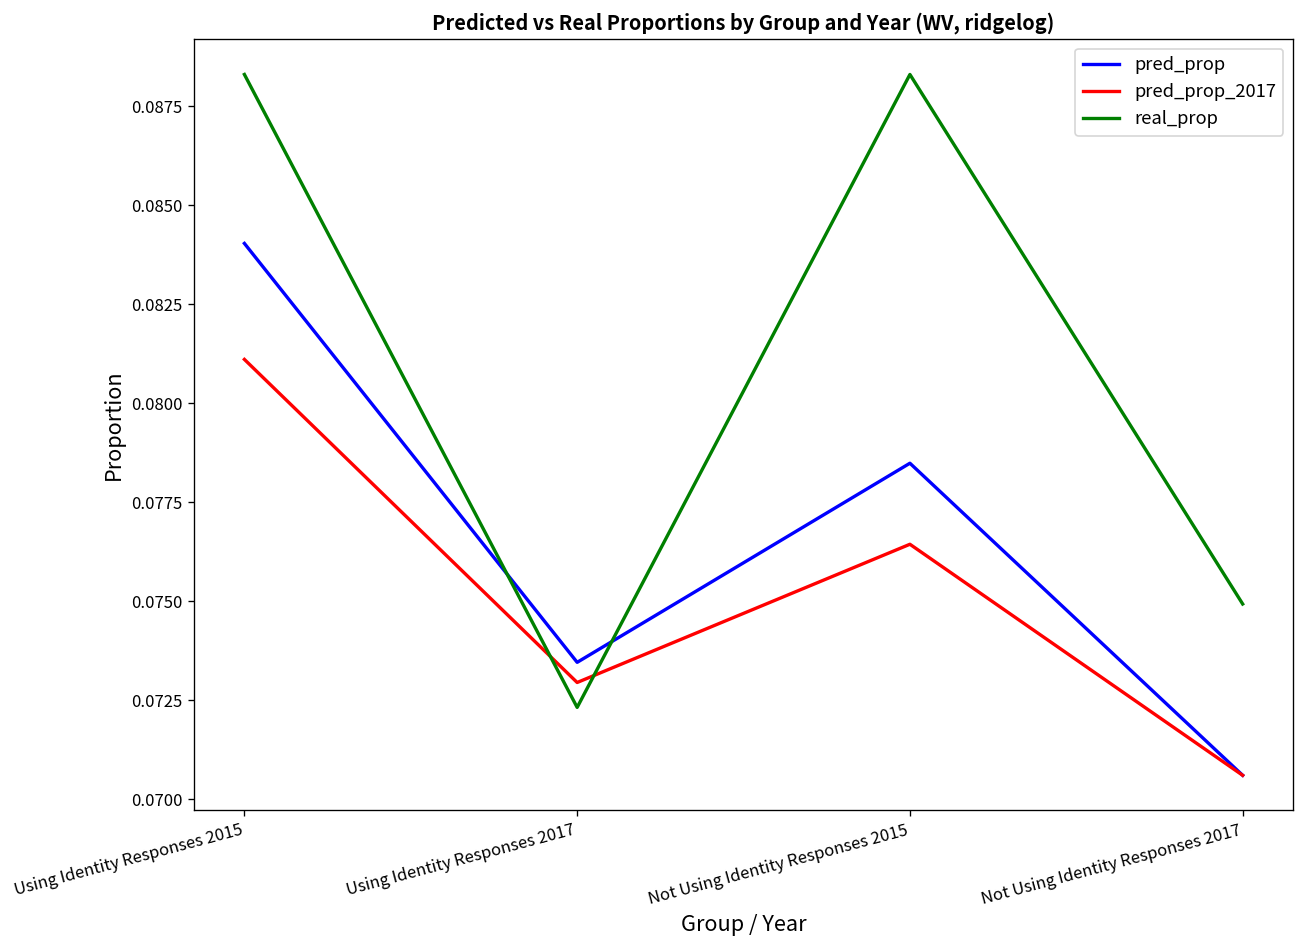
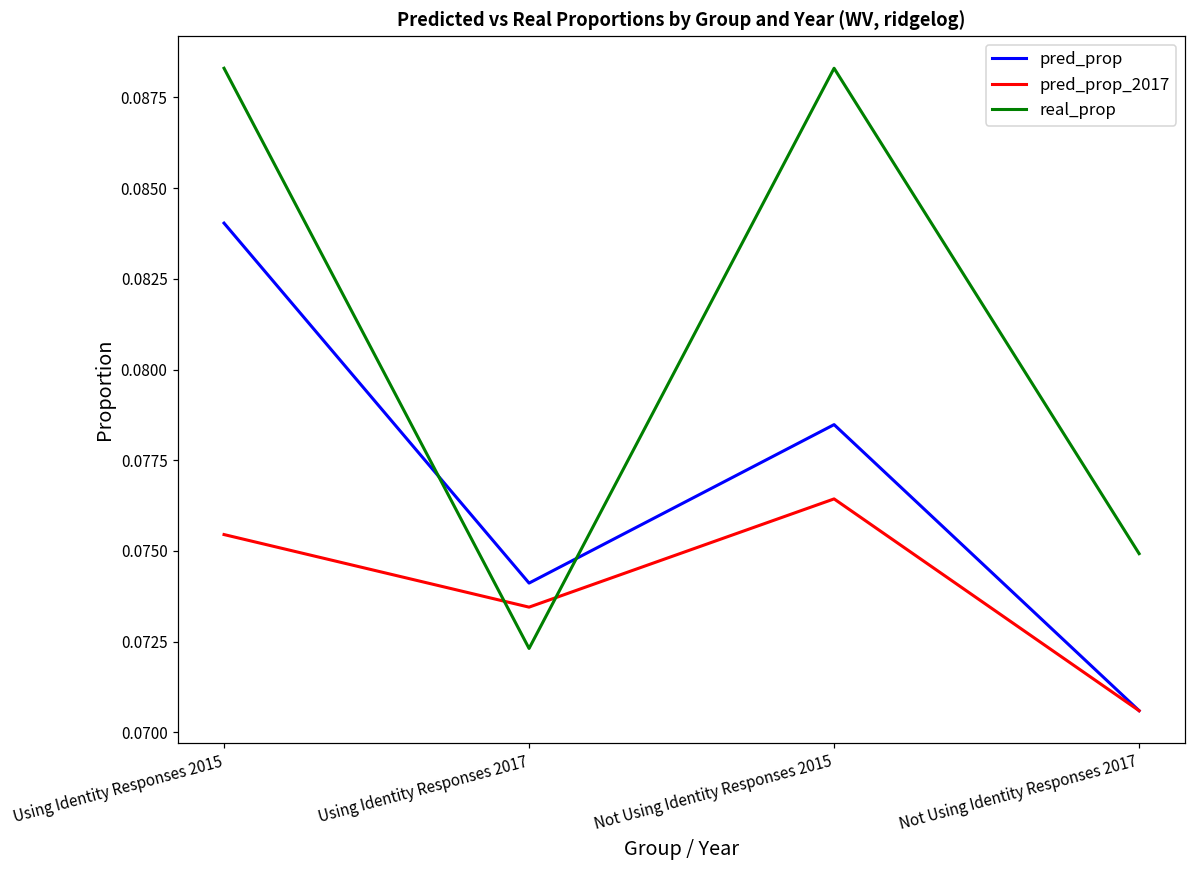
pred_prop_2017, Using Identity Responses 2015: 0.0811 -> 0.0755
pred_prop, Using Identity Responses 2017: 0.0735 -> 0.0741
pred_prop_2017, Using Identity Responses 2017: 0.0729 -> 0.0735
